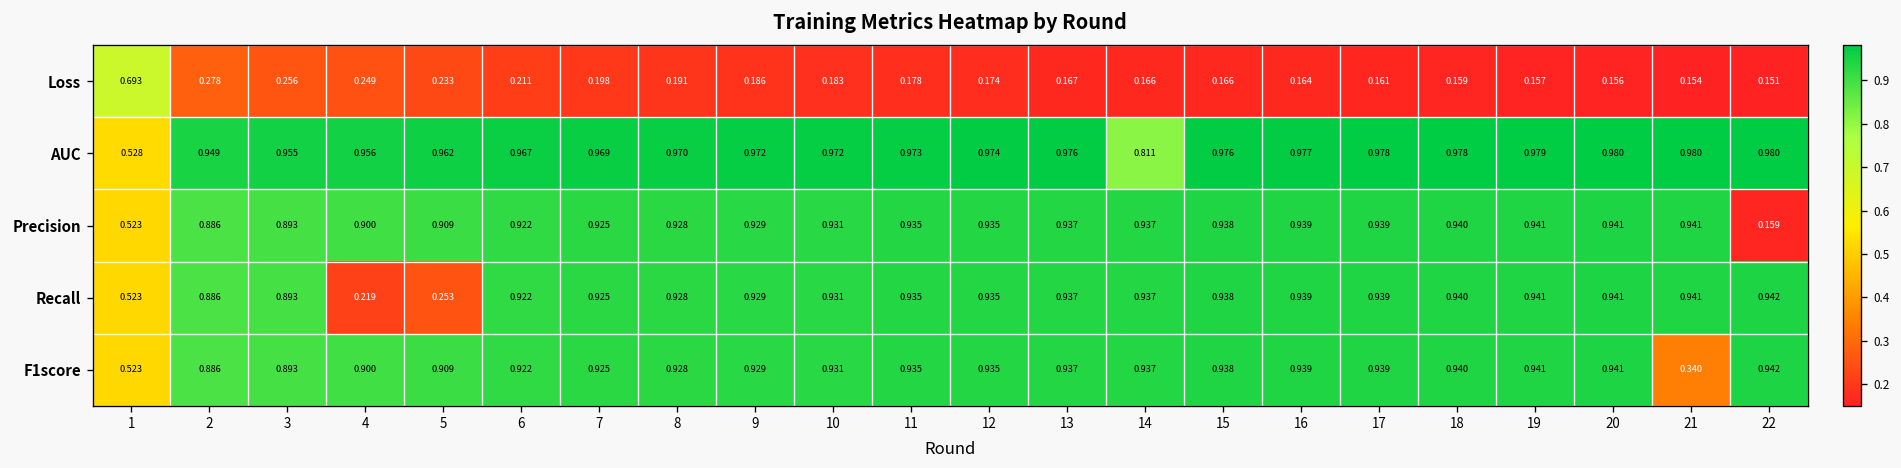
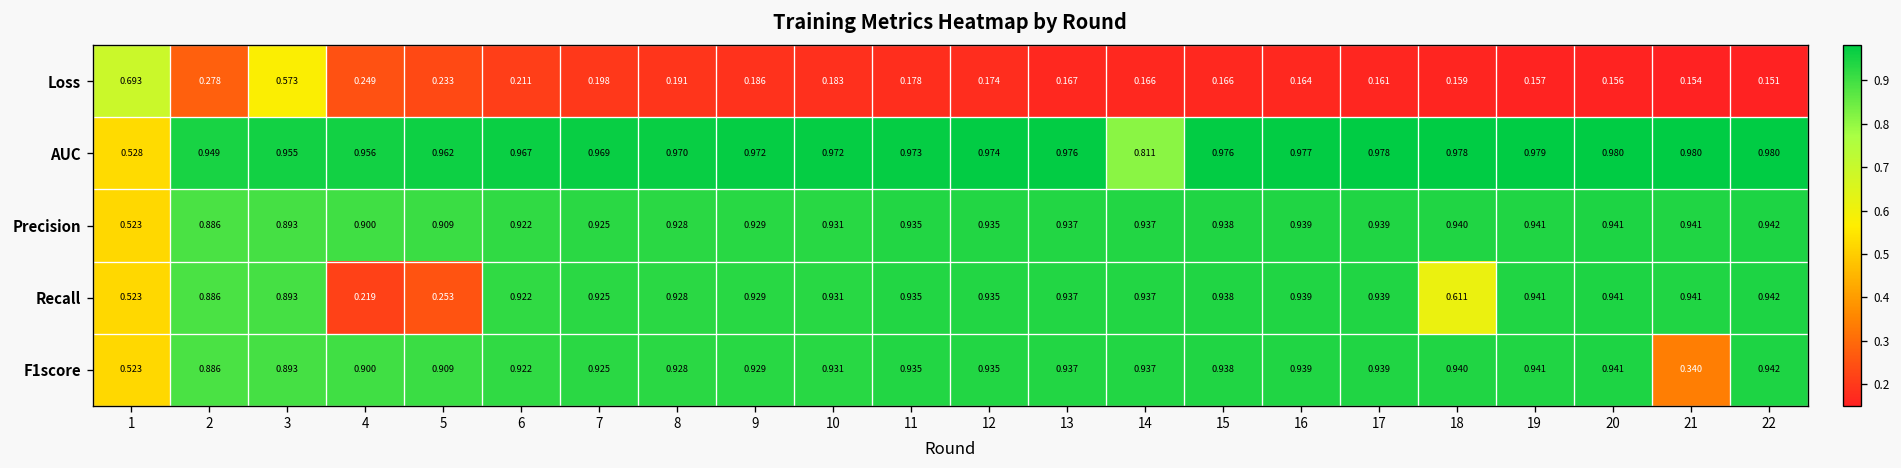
Loss, 3: 0.256 -> 0.573
Precision, 22: 0.159 -> 0.942
Recall, 18: 0.940 -> 0.611
